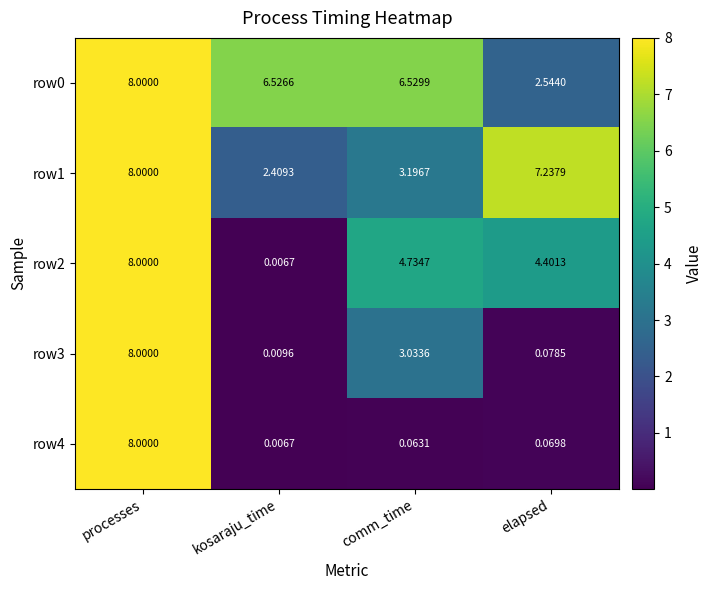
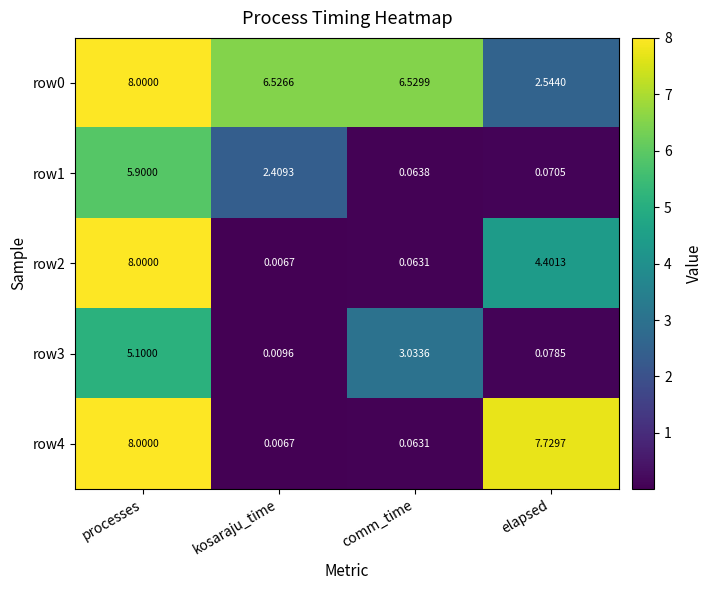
row1, processes: 8.0000 -> 5.9000
row1, comm_time: 3.1967 -> 0.0638
row1, elapsed: 7.2379 -> 0.0705
row2, comm_time: 4.7347 -> 0.0631
row3, processes: 8.0000 -> 5.1000
row4, elapsed: 0.0698 -> 7.7297
